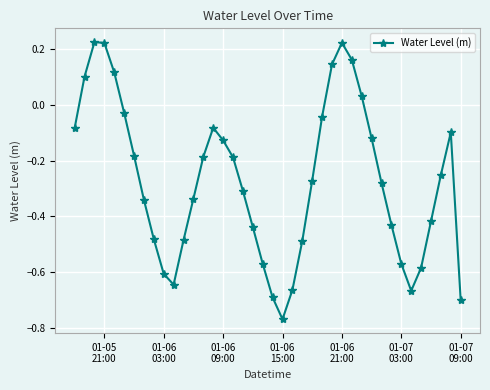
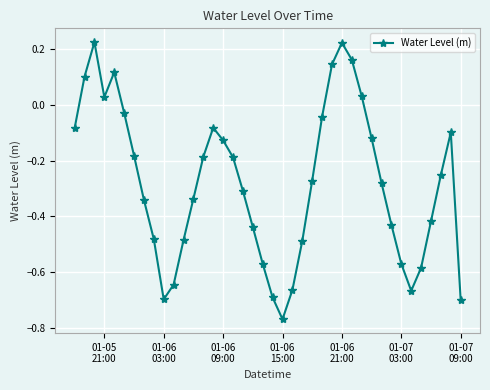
01-05 21:00: 0.22 -> 0.03
01-06 03:00: -0.61 -> -0.70
